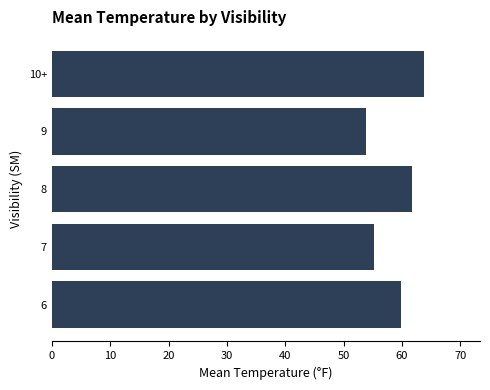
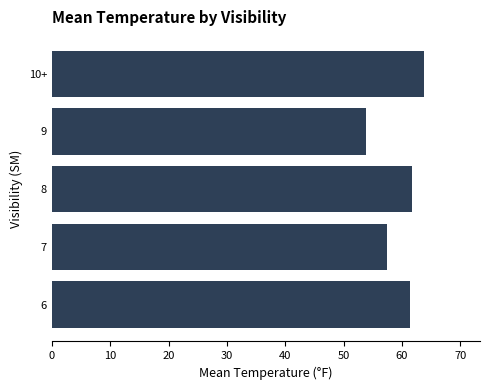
7: 55 -> 58
6: 60 -> 61
